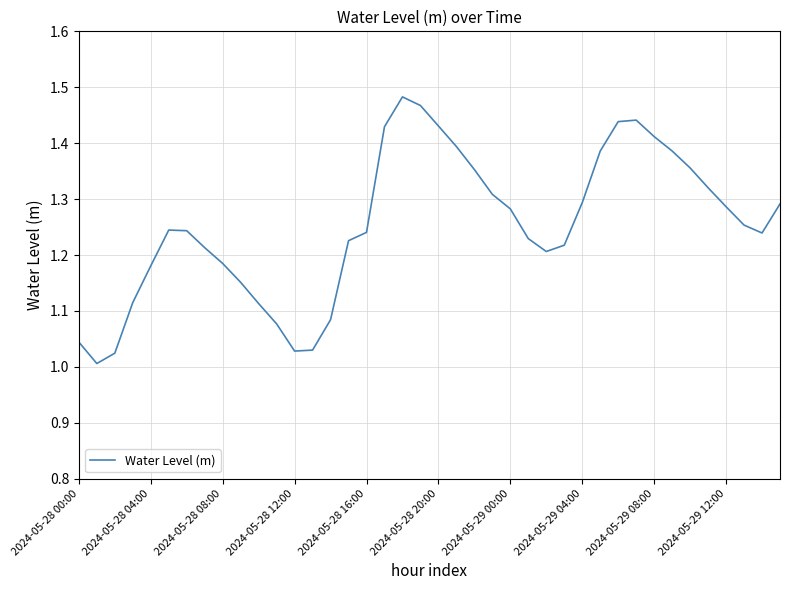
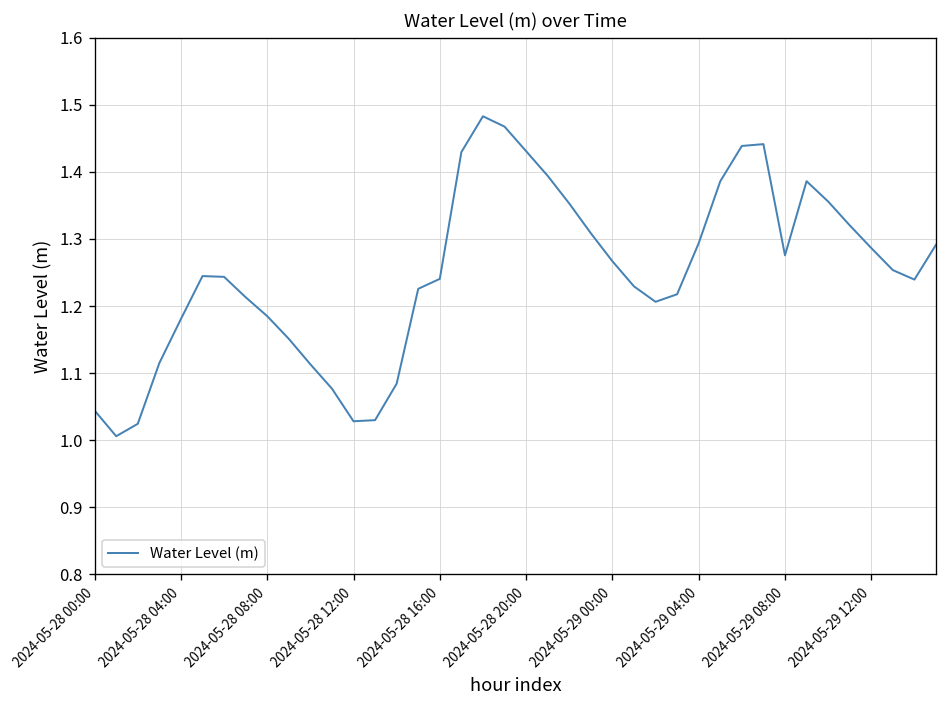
2024-05-29 00:00: 1.28 -> 1.27
2024-05-29 08:00: 1.41 -> 1.28
